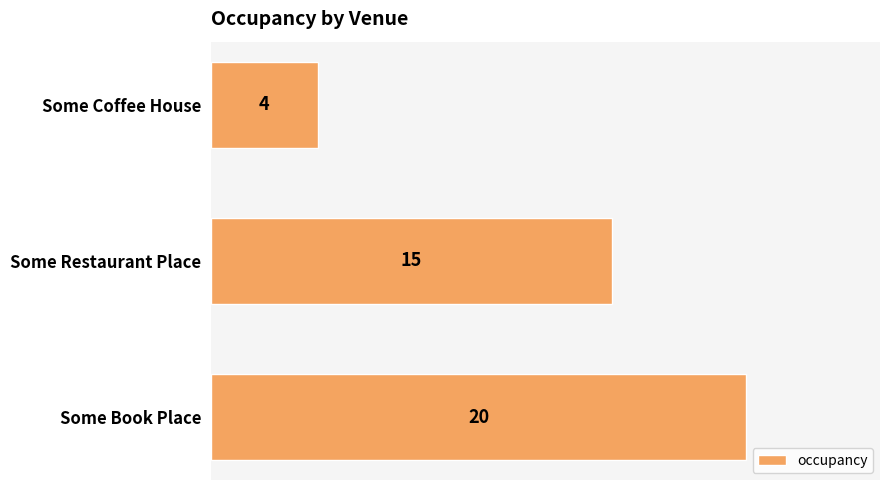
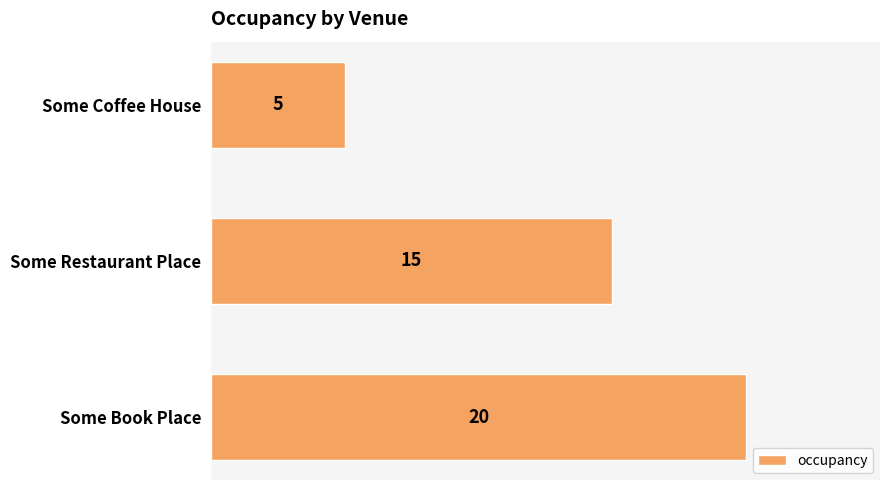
Some Coffee House: 4 -> 5
